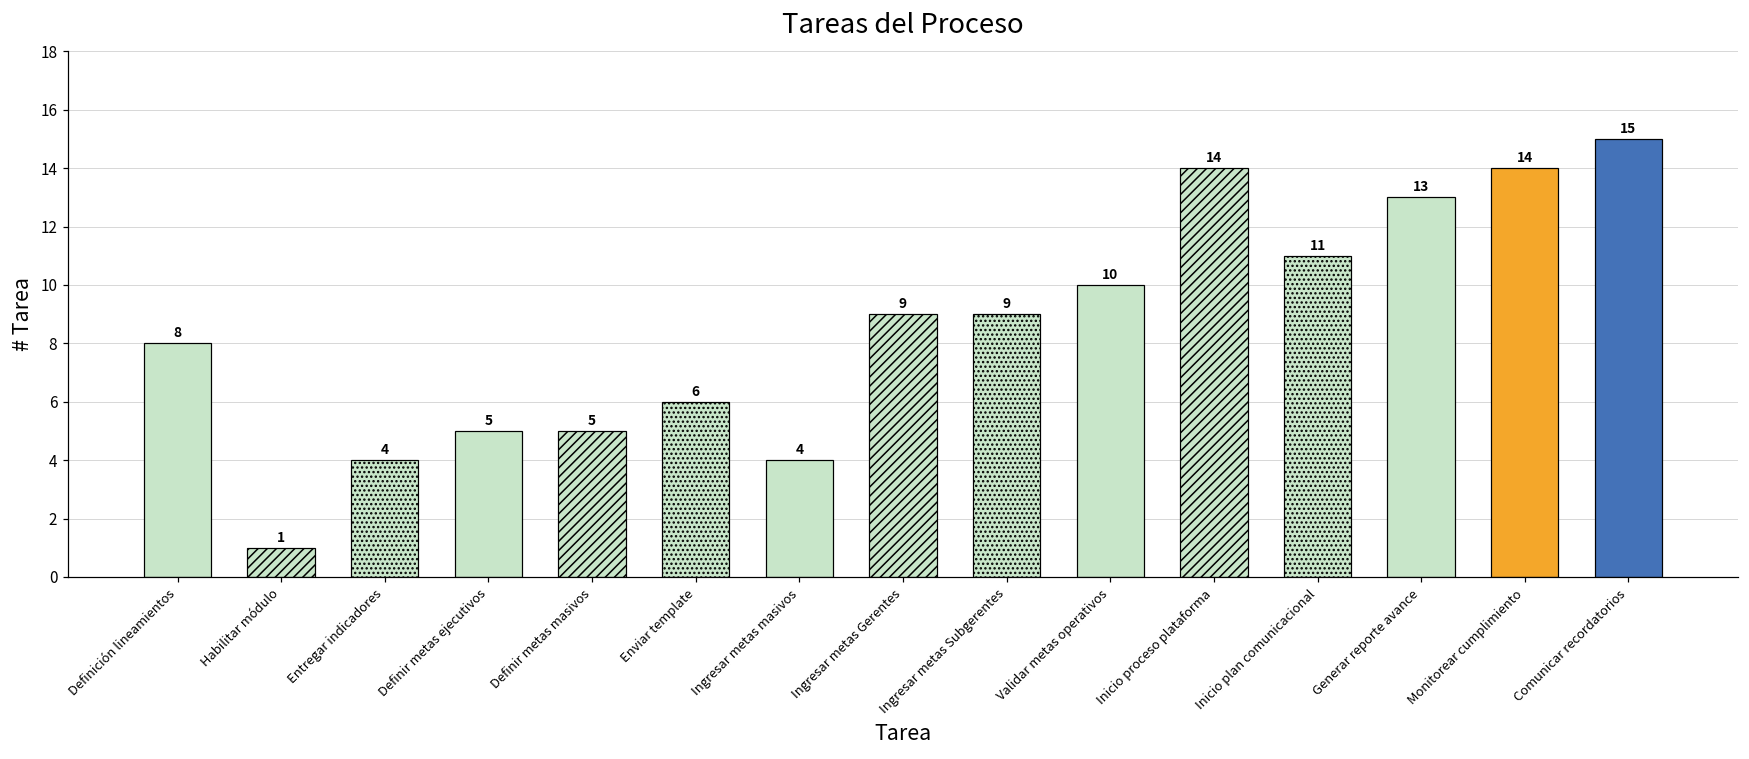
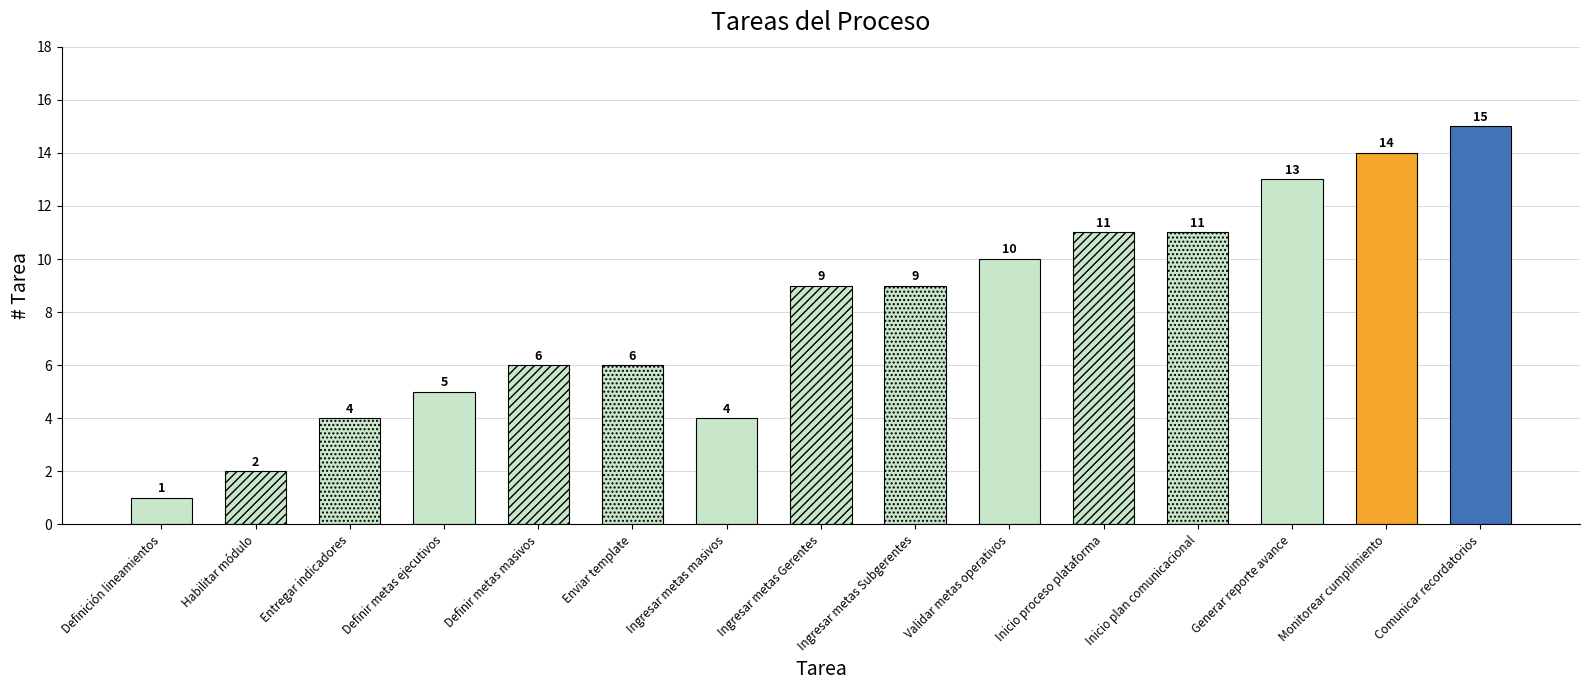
Definición lineamientos: 8 -> 1
Habilitar módulo: 1 -> 2
Definir metas masivos: 5 -> 6
Inicio proceso plataforma: 14 -> 11
